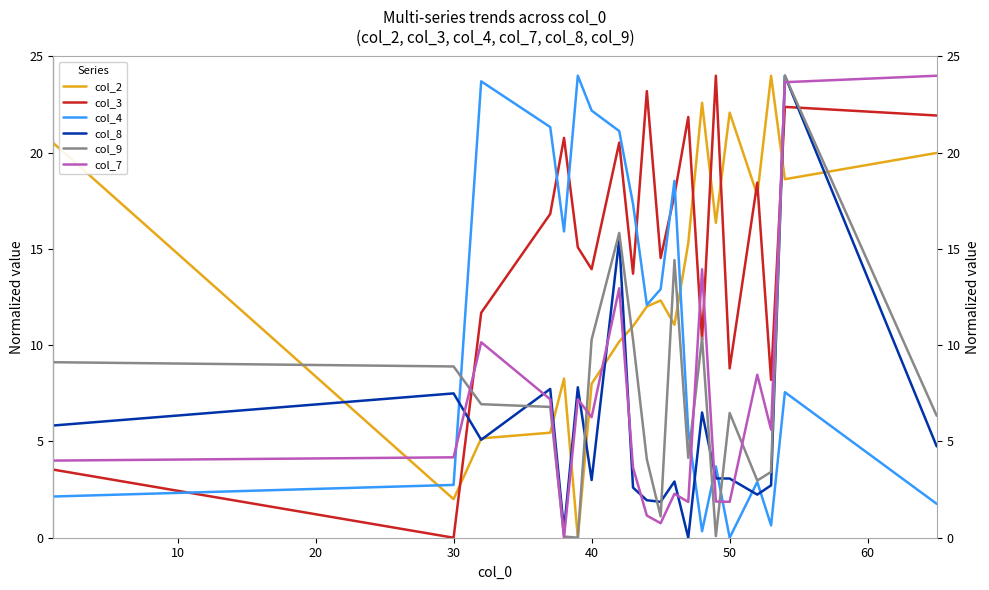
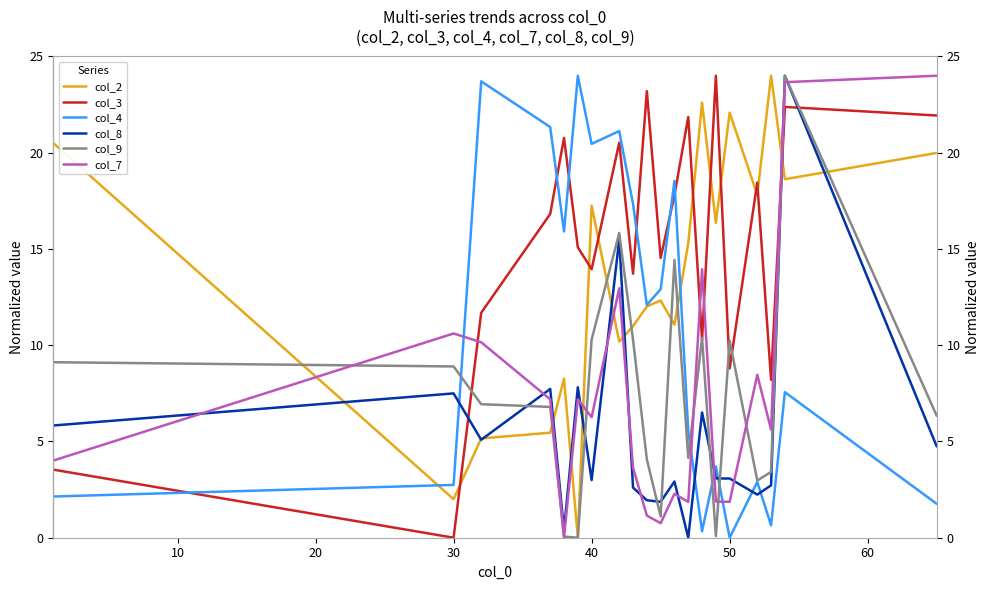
col_7, 30: 4.2 -> 10.6
col_2, 40: 8.0 -> 17.2
col_4, 40: 22.2 -> 20.5
col_9, 50: 6.5 -> 10.2
